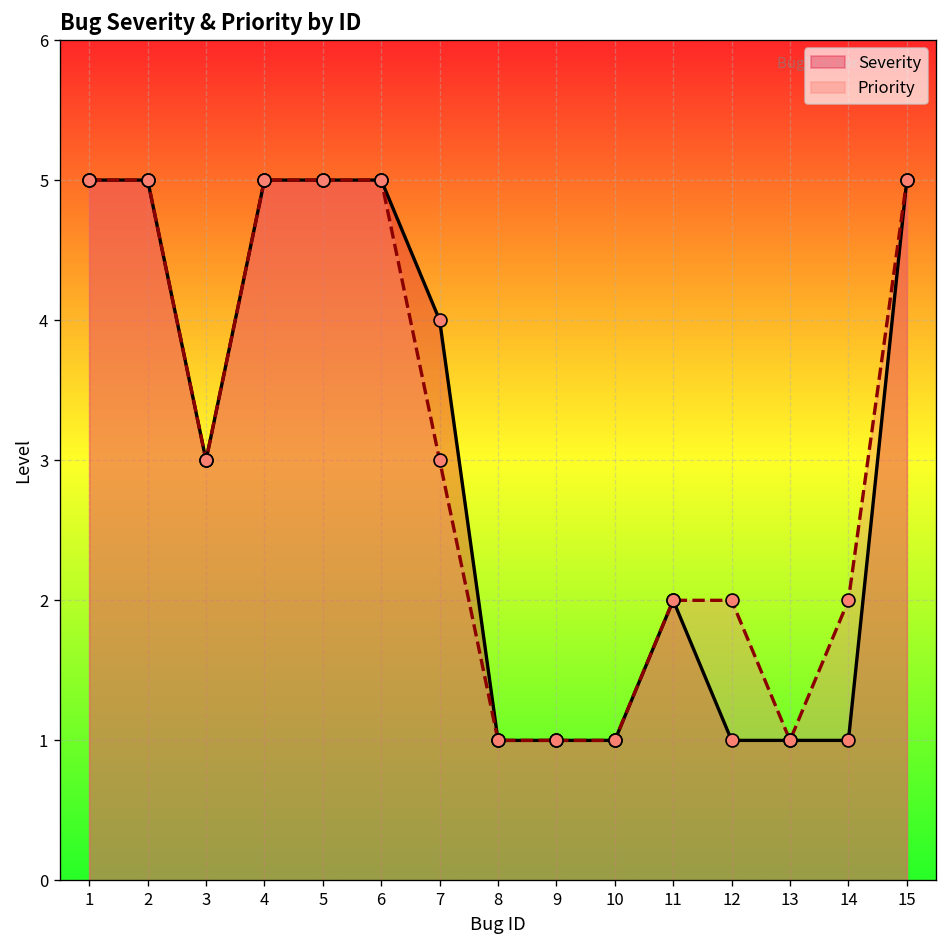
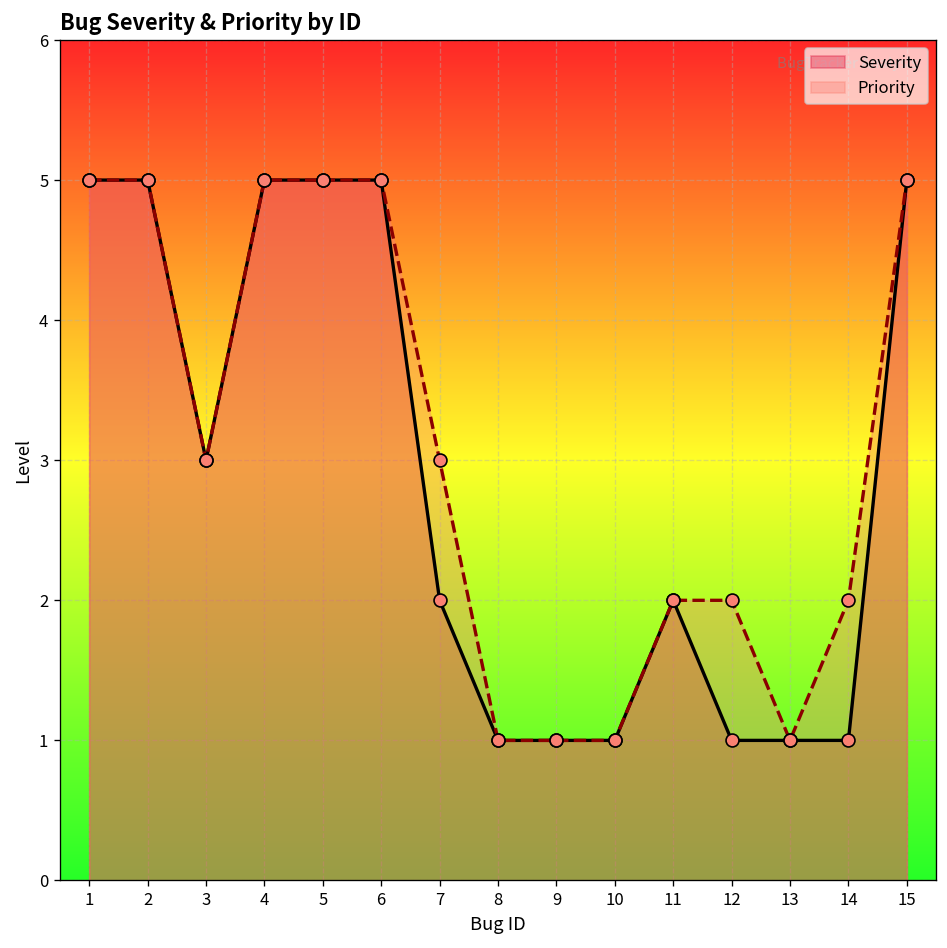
Severity, 7: 4 -> 2
